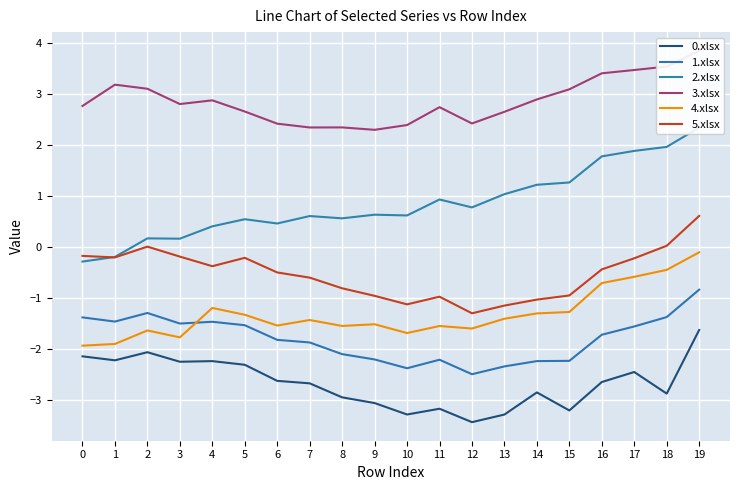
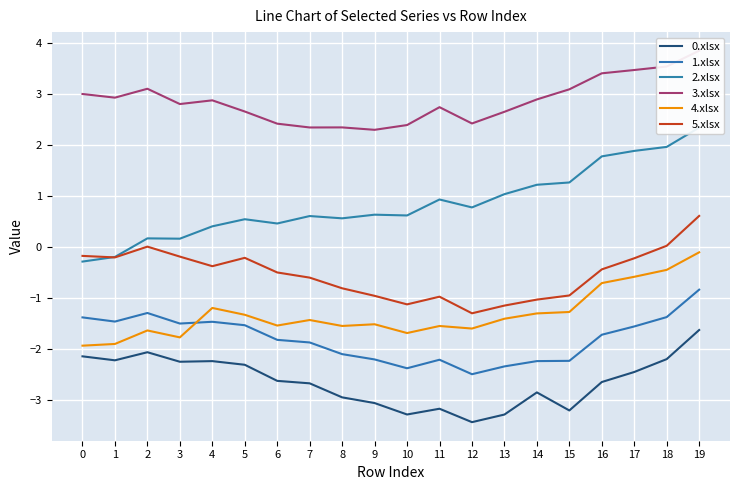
3.xlsx, 0: 2.8 -> 3.0
3.xlsx, 1: 3.2 -> 2.9
0.xlsx, 18: -2.9 -> -2.2
